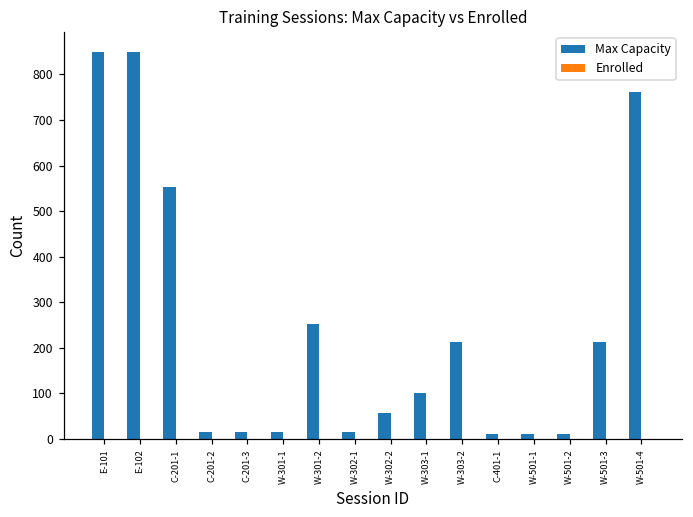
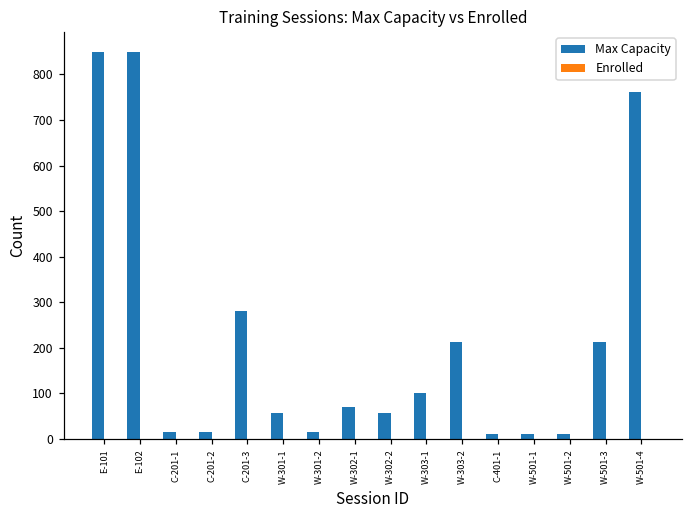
Max Capacity, C-201-1: 550 -> 20
Max Capacity, C-201-3: 20 -> 280
Max Capacity, W-301-1: 20 -> 60
Max Capacity, W-301-2: 250 -> 20
Max Capacity, W-302-1: 20 -> 70
